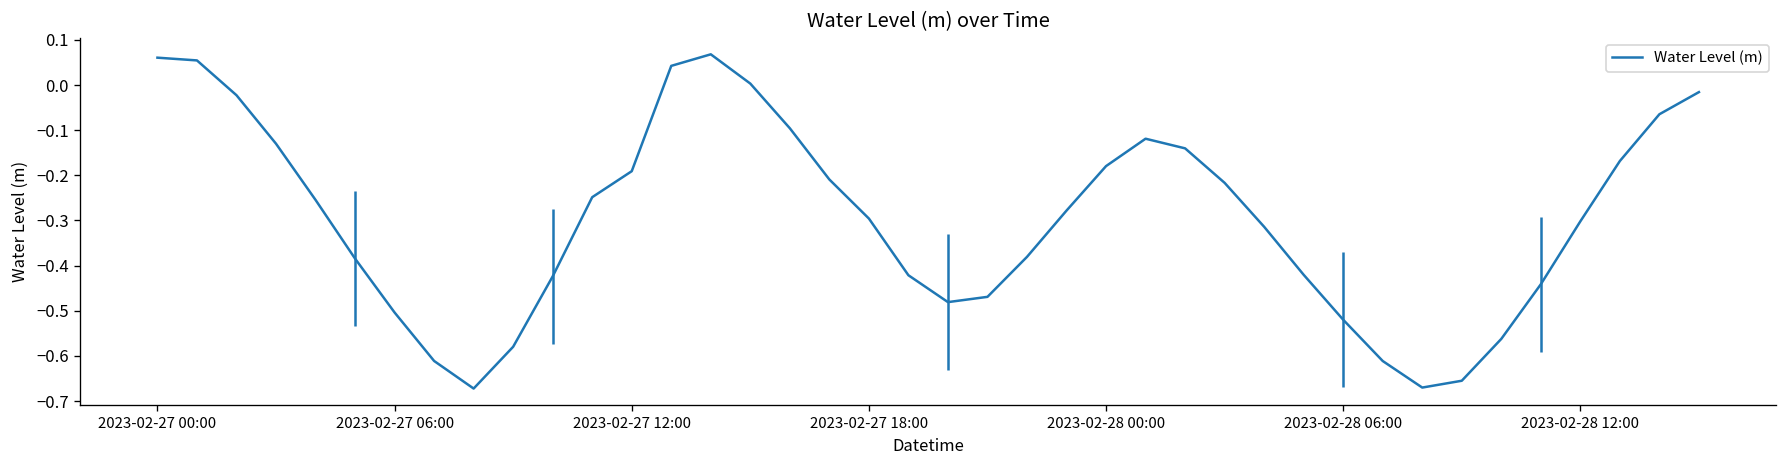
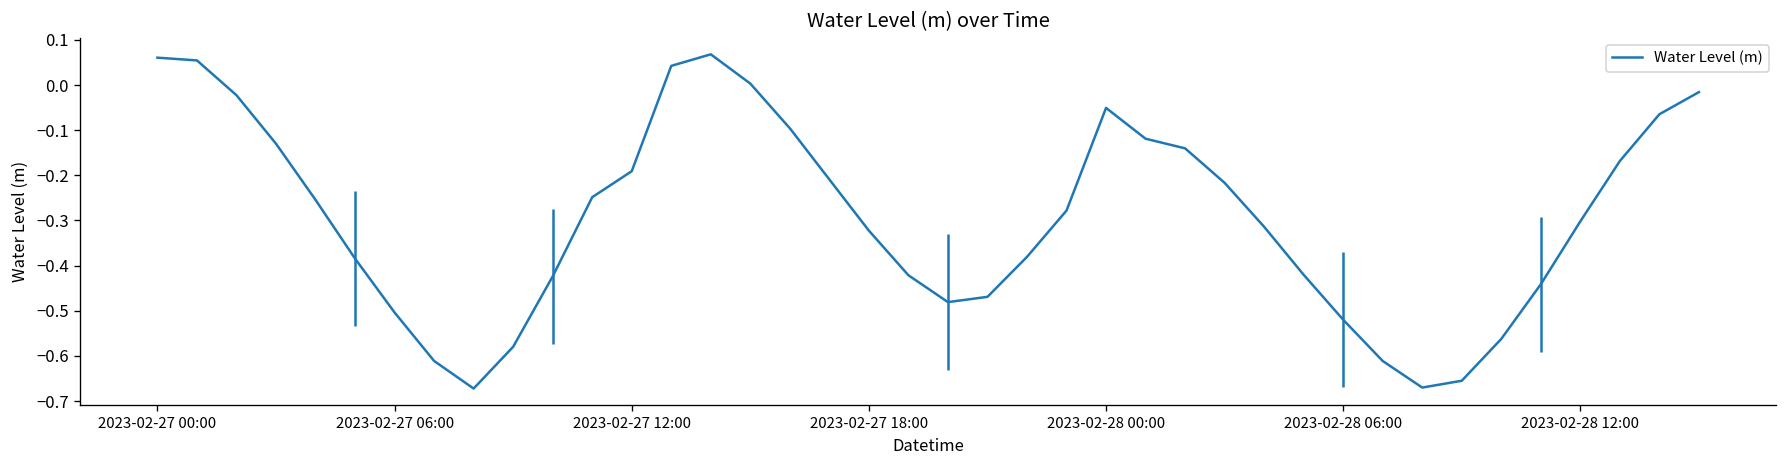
2023-02-27 18:00: -0.30 -> -0.32
2023-02-28 00:00: -0.18 -> -0.05
